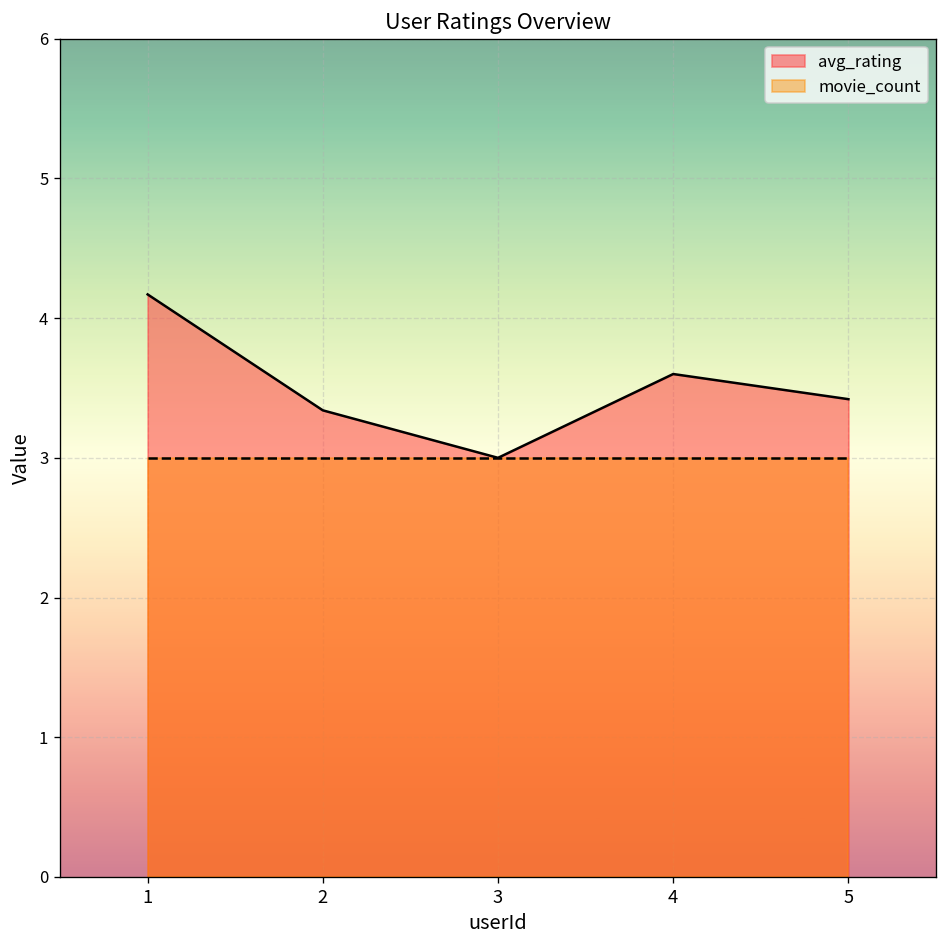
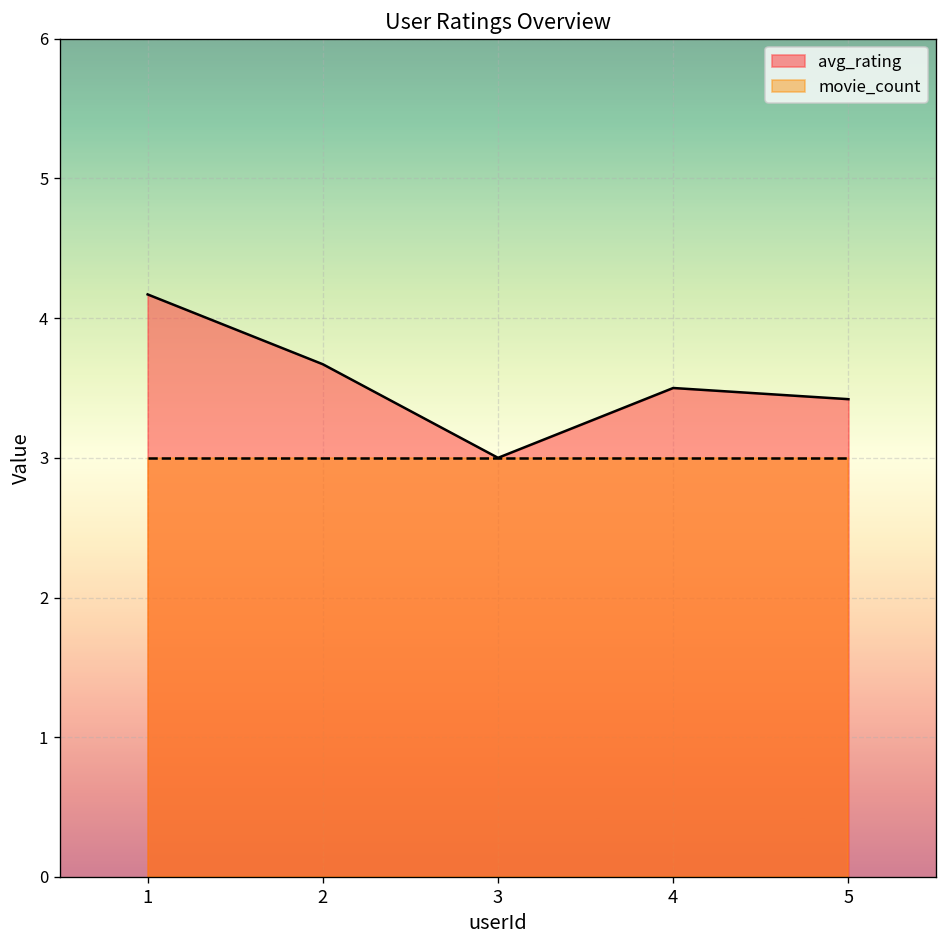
avg_rating, 2: 3.34 -> 3.67
avg_rating, 4: 3.6 -> 3.5
